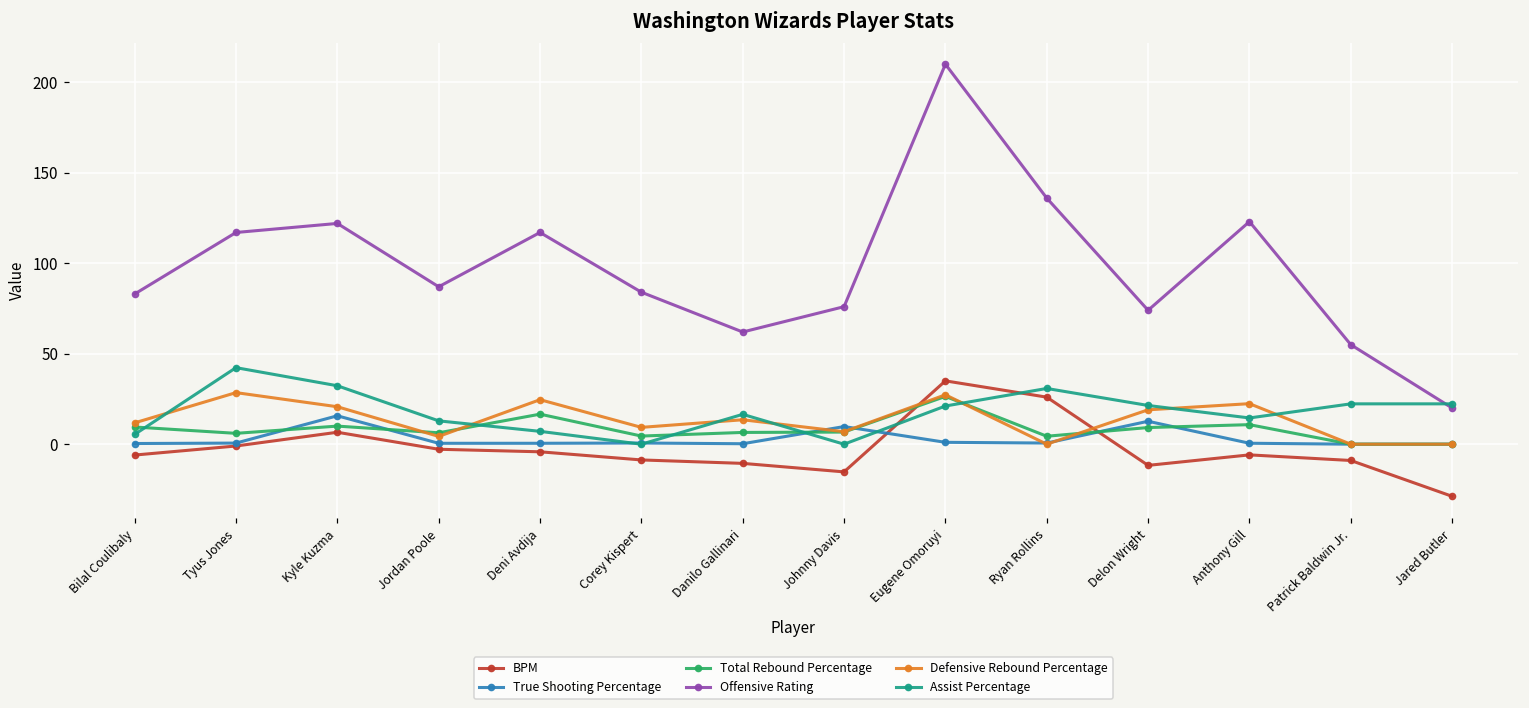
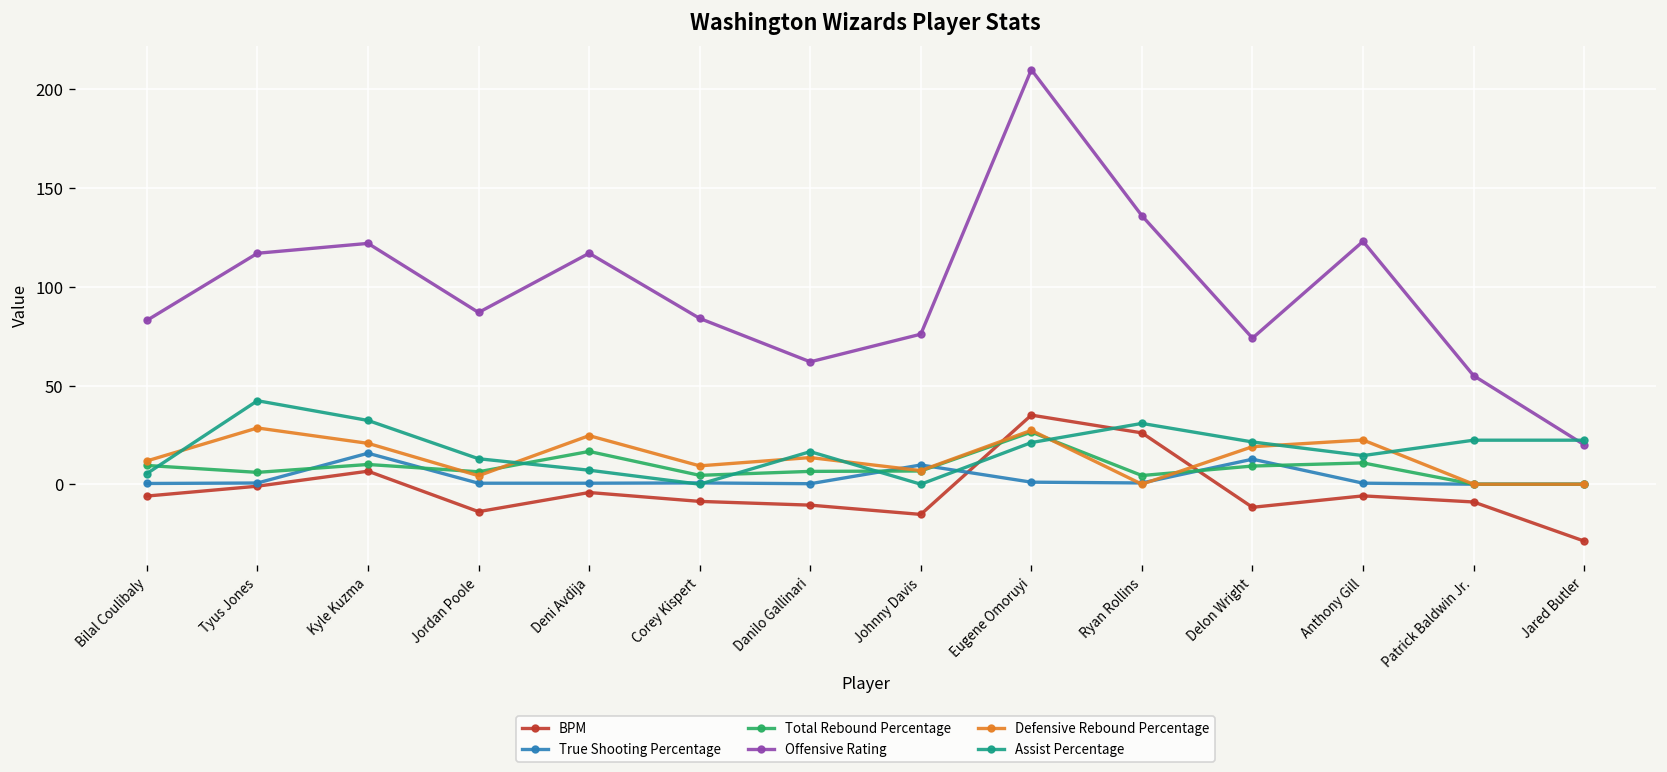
BPM, Jordan Poole: -3 -> -14
